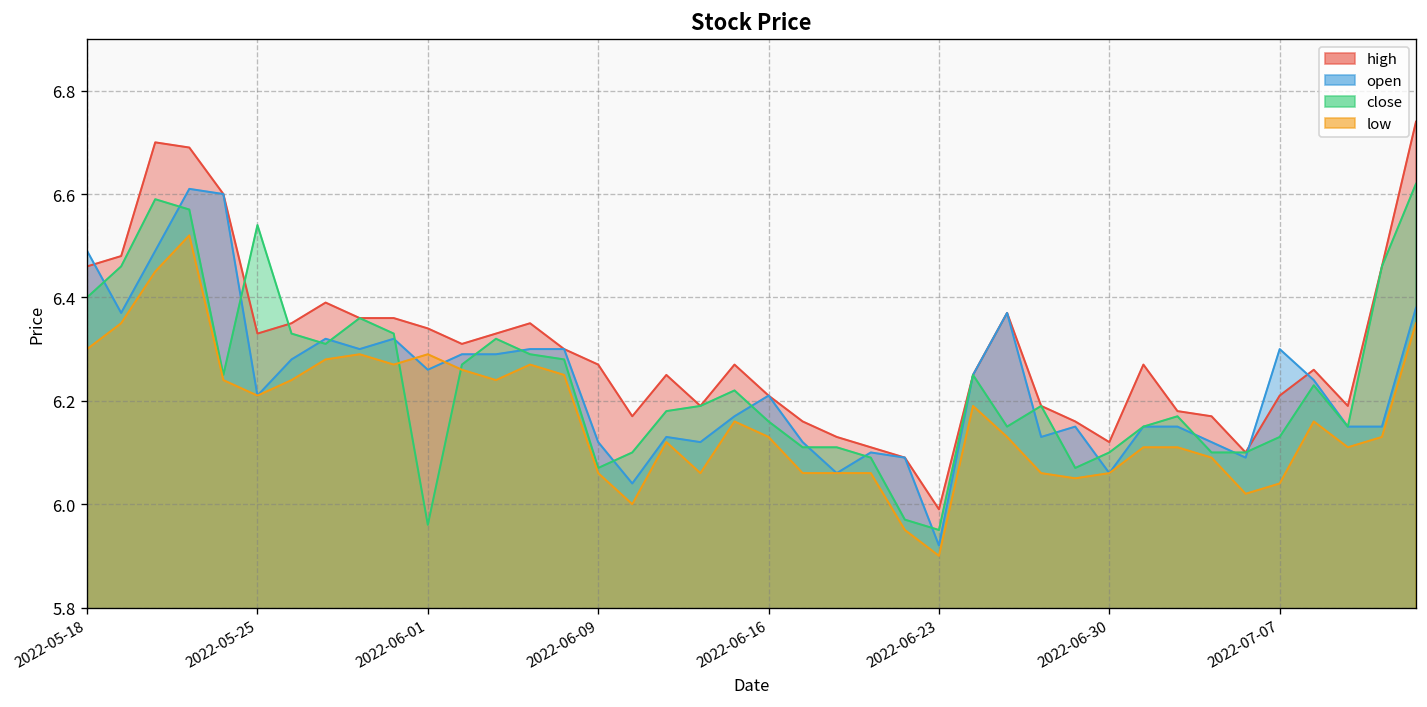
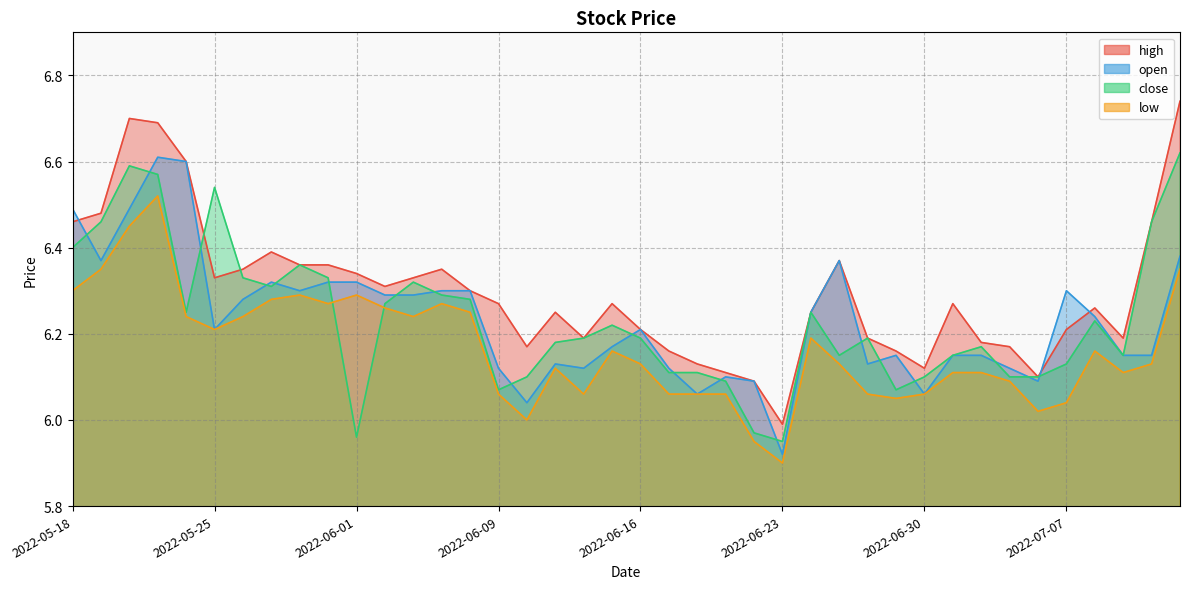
open, 2022-06-01: 6.26 -> 6.32
close, 2022-06-16: 6.16 -> 6.19
